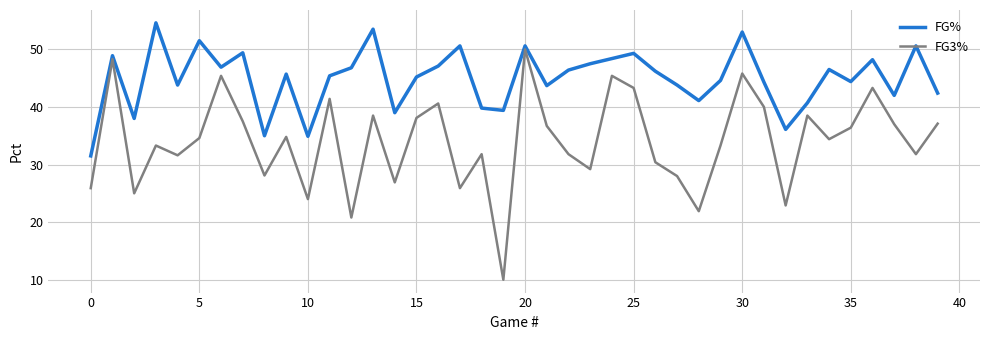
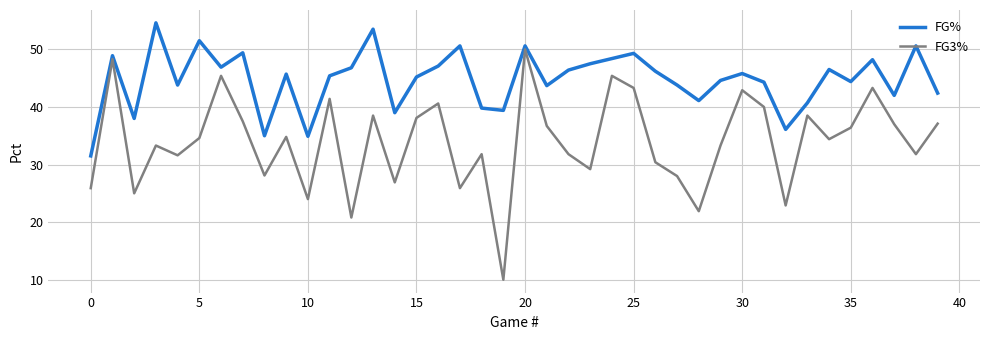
FG%, 30: 53 -> 46
FG3%, 30: 46 -> 43
